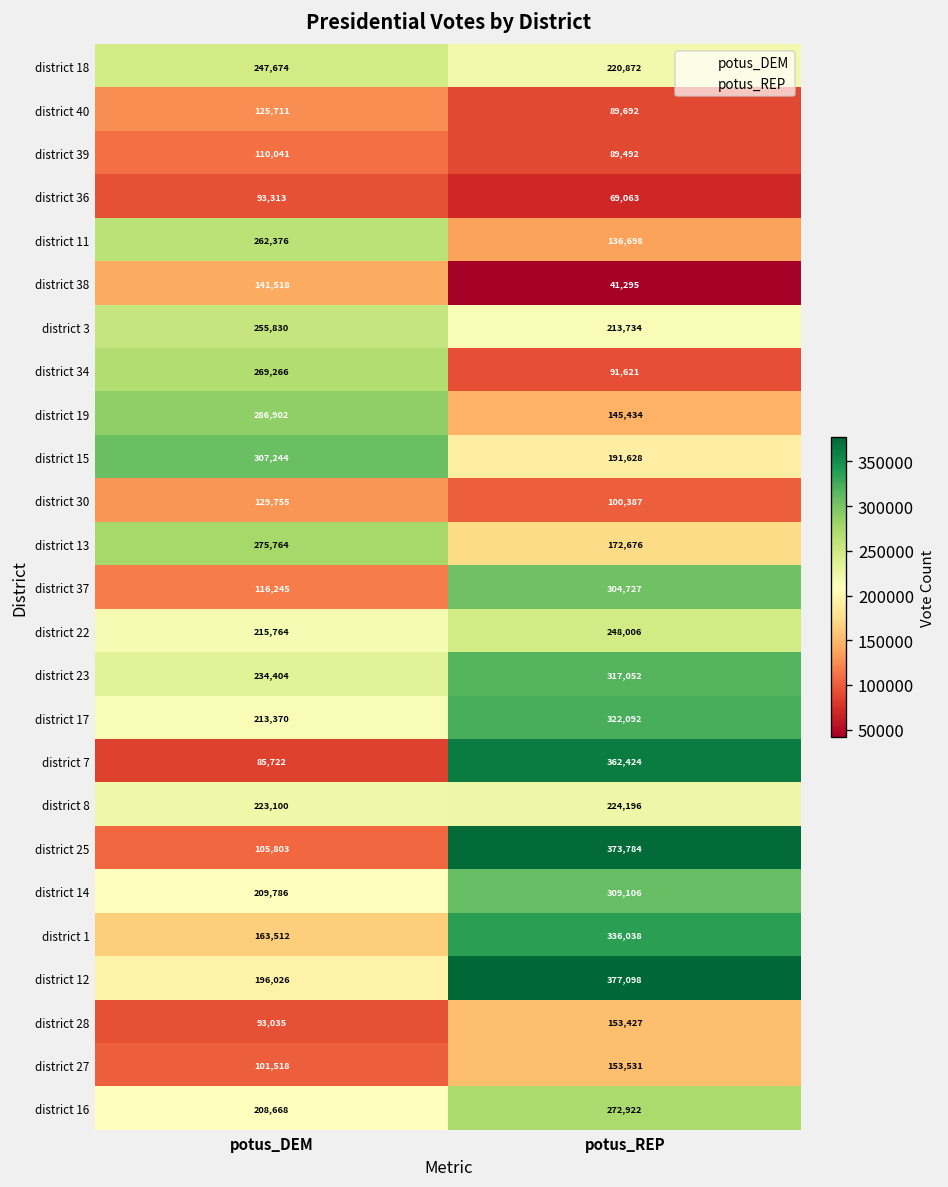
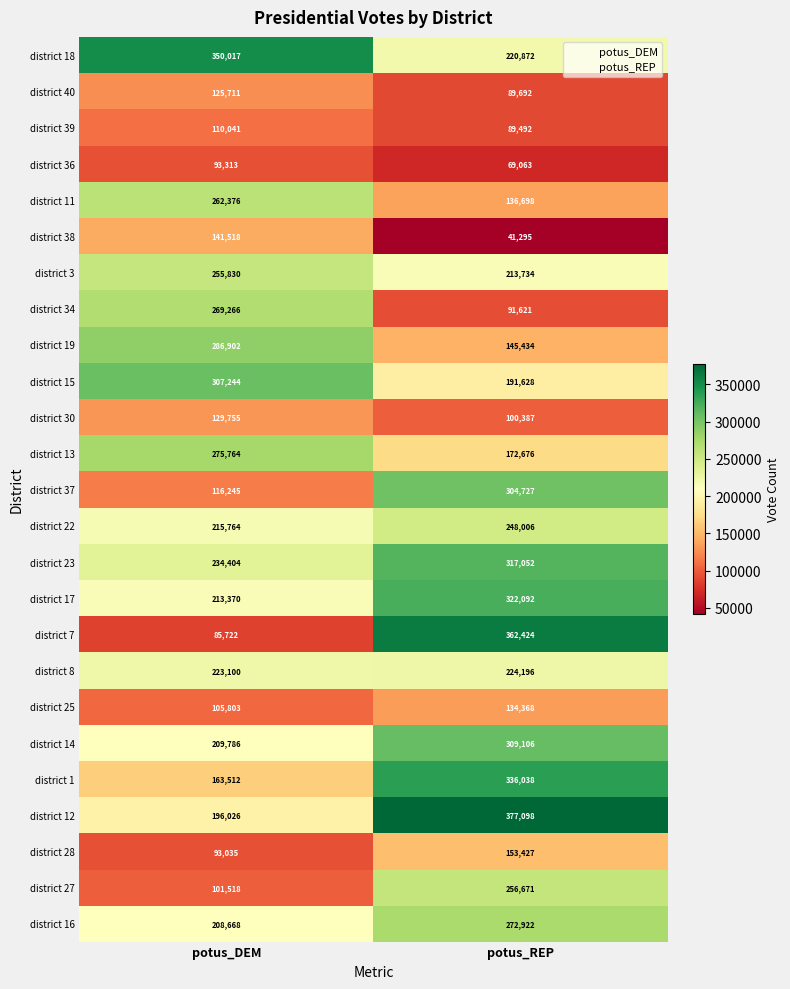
district 18, potus_DEM: 247,674 -> 350,017
district 25, potus_REP: 373,784 -> 134,368
district 27, potus_REP: 153,531 -> 256,671
